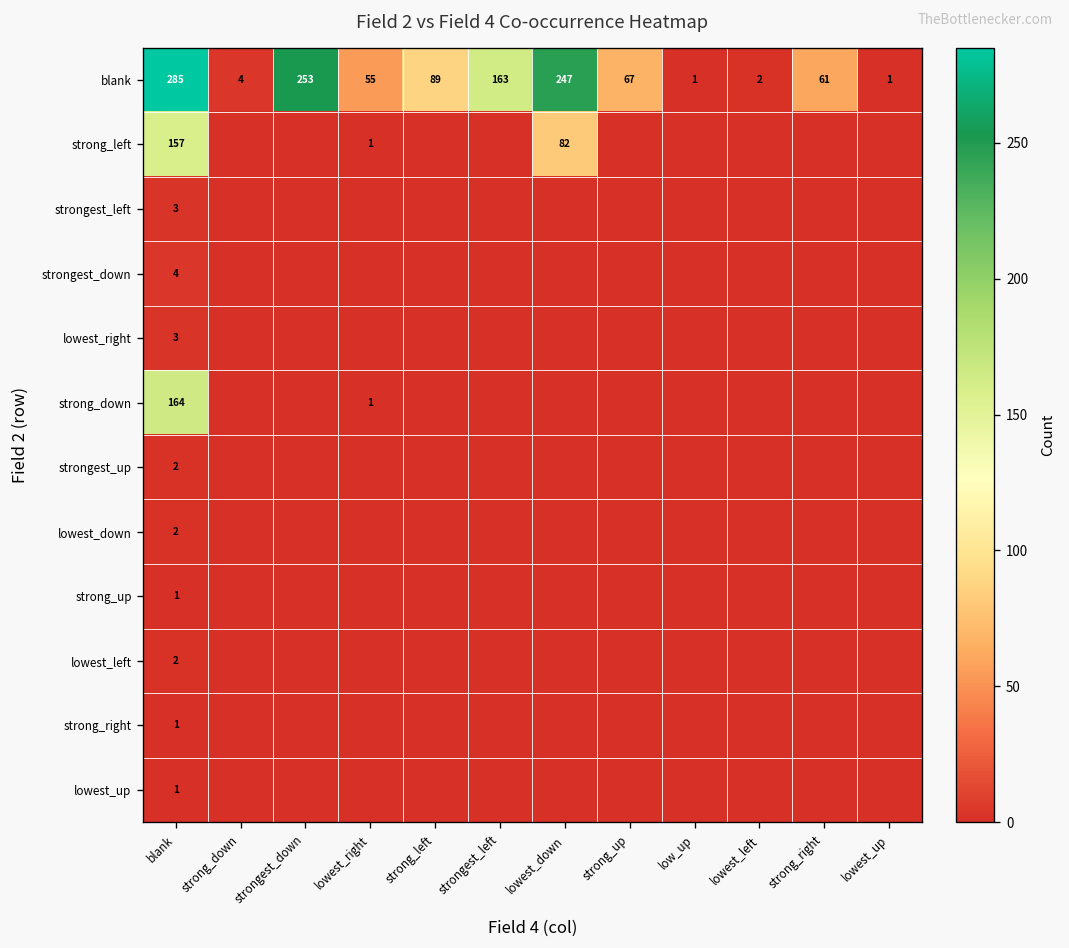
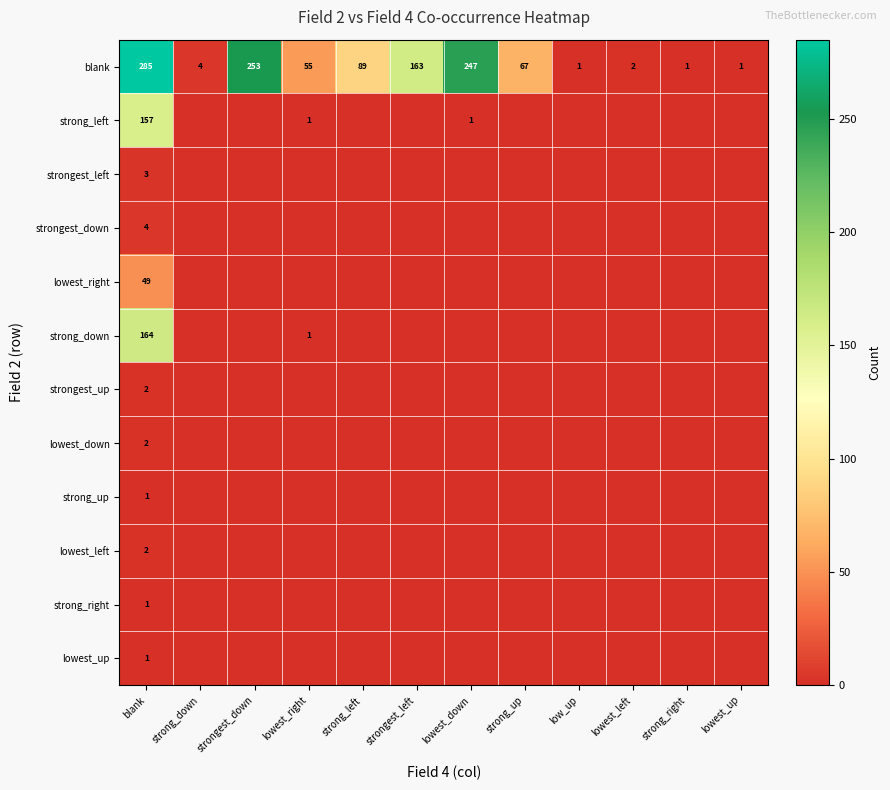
blank, strong_right: 61 -> 1
strong_left, lowest_down: 82 -> 1
lowest_right, blank: 3 -> 49
